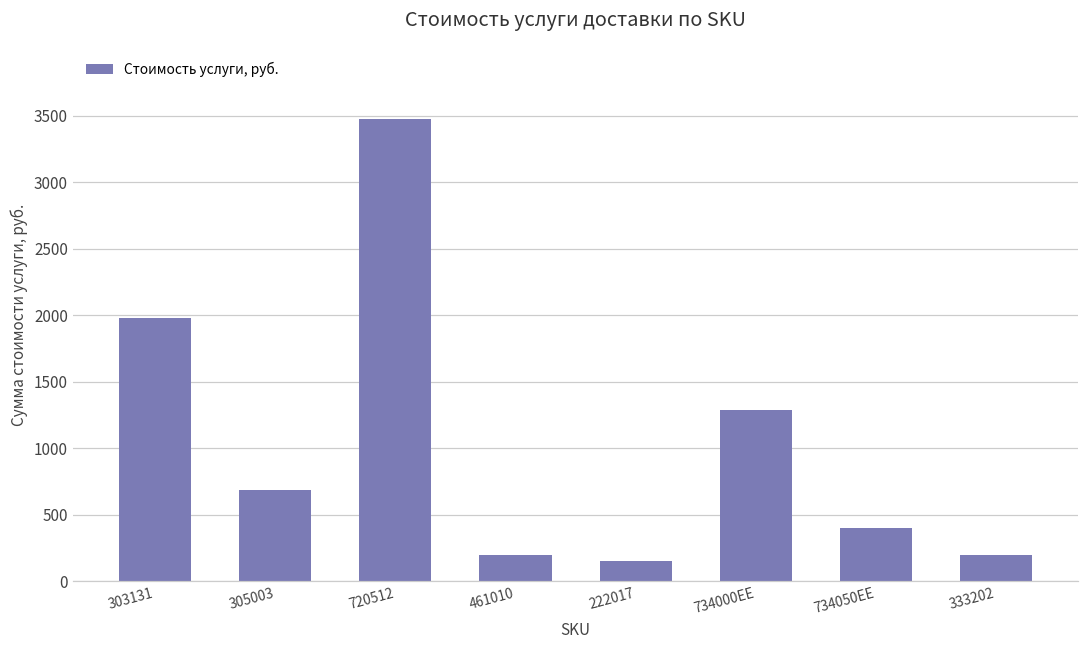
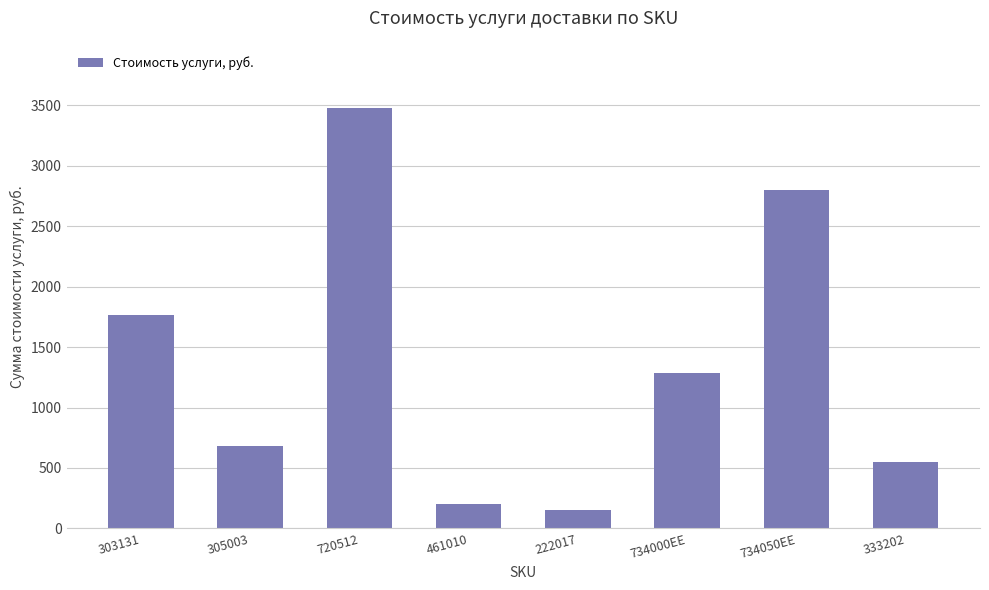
303131: 1980 -> 1770
734050EE: 400 -> 2800
333202: 200 -> 550
